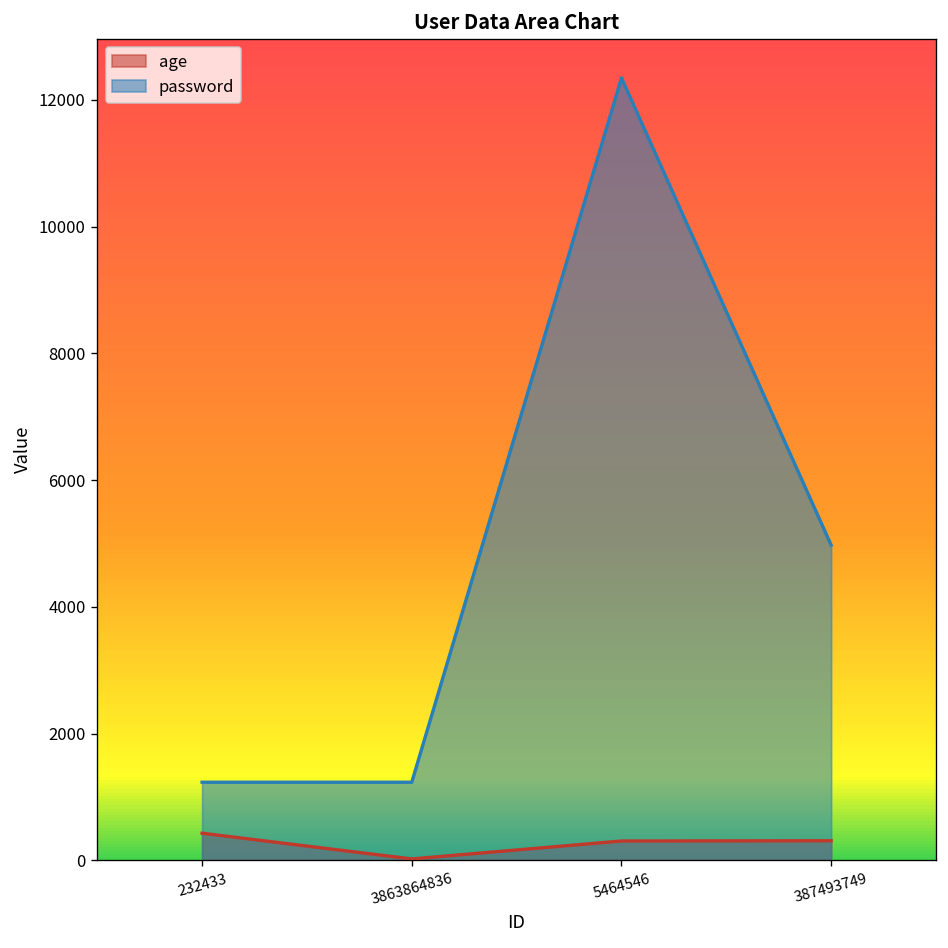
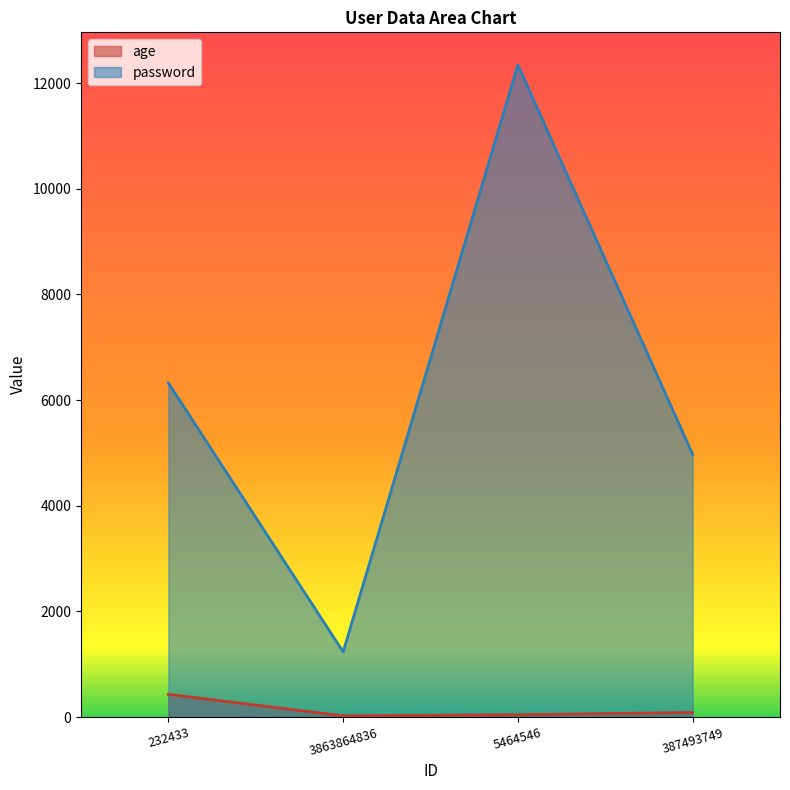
password, 232433: 1200 -> 6300
age, 5464546: 300 -> 0
age, 387493749: 300 -> 100
